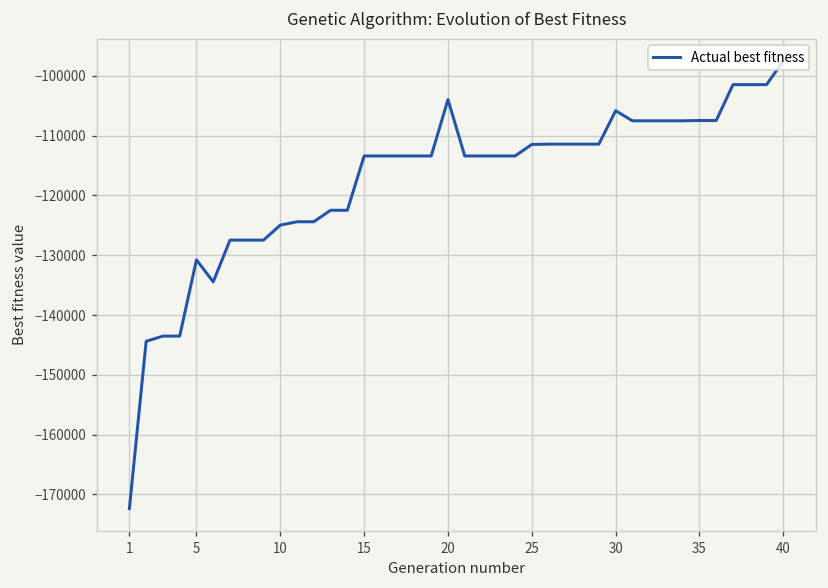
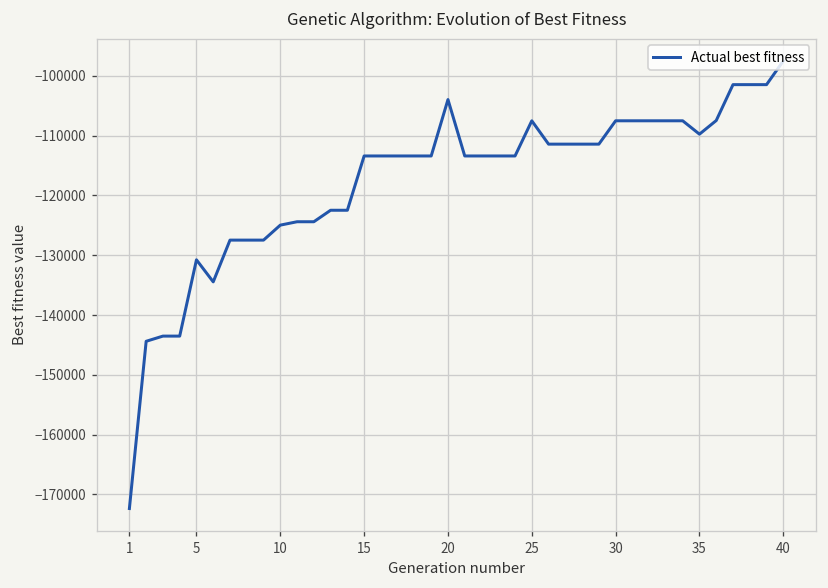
25: -111000 -> -108000
30: -106000 -> -108000
35: -107000 -> -110000
